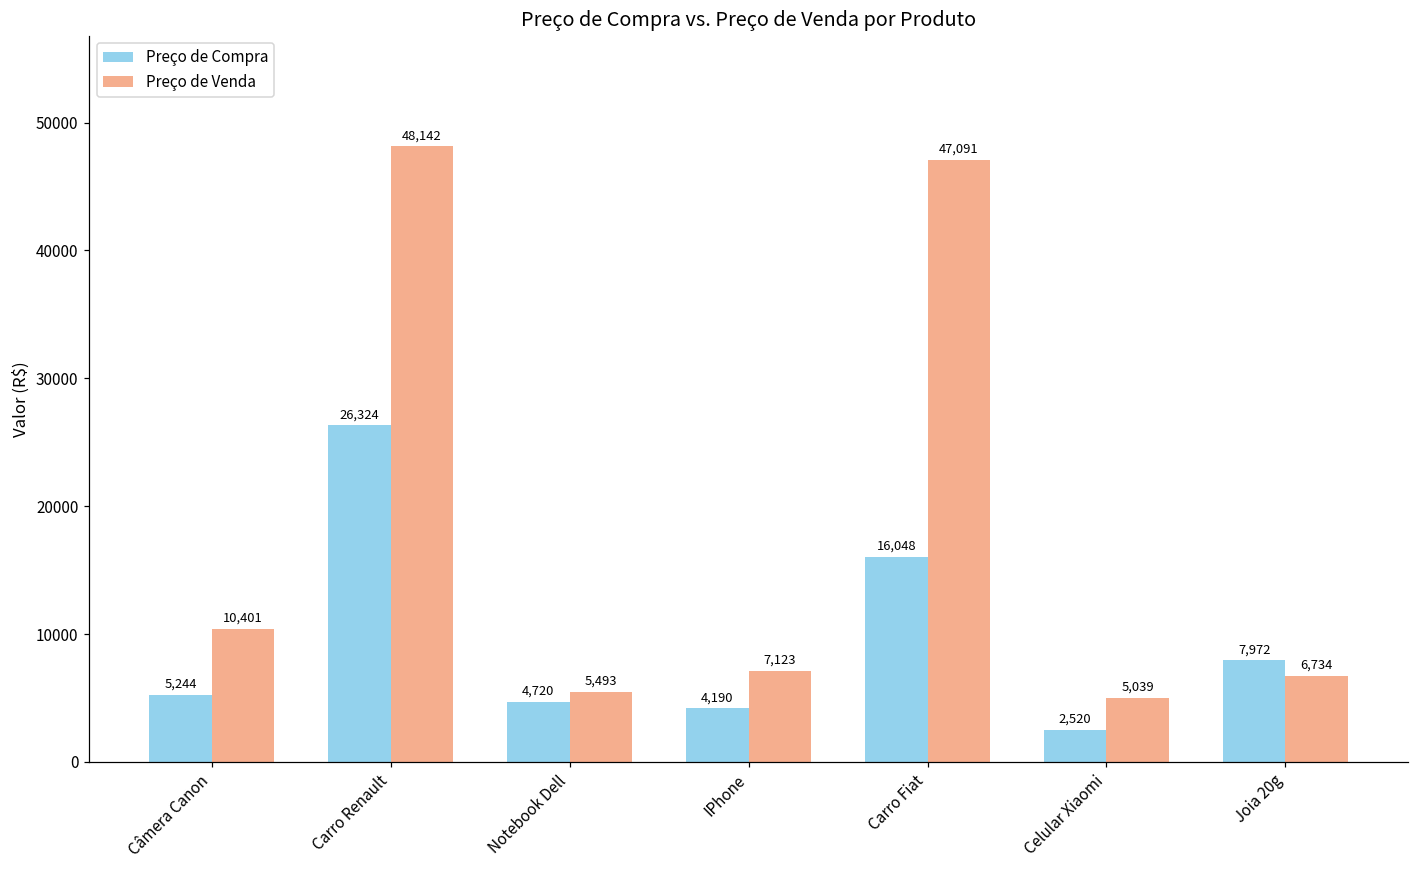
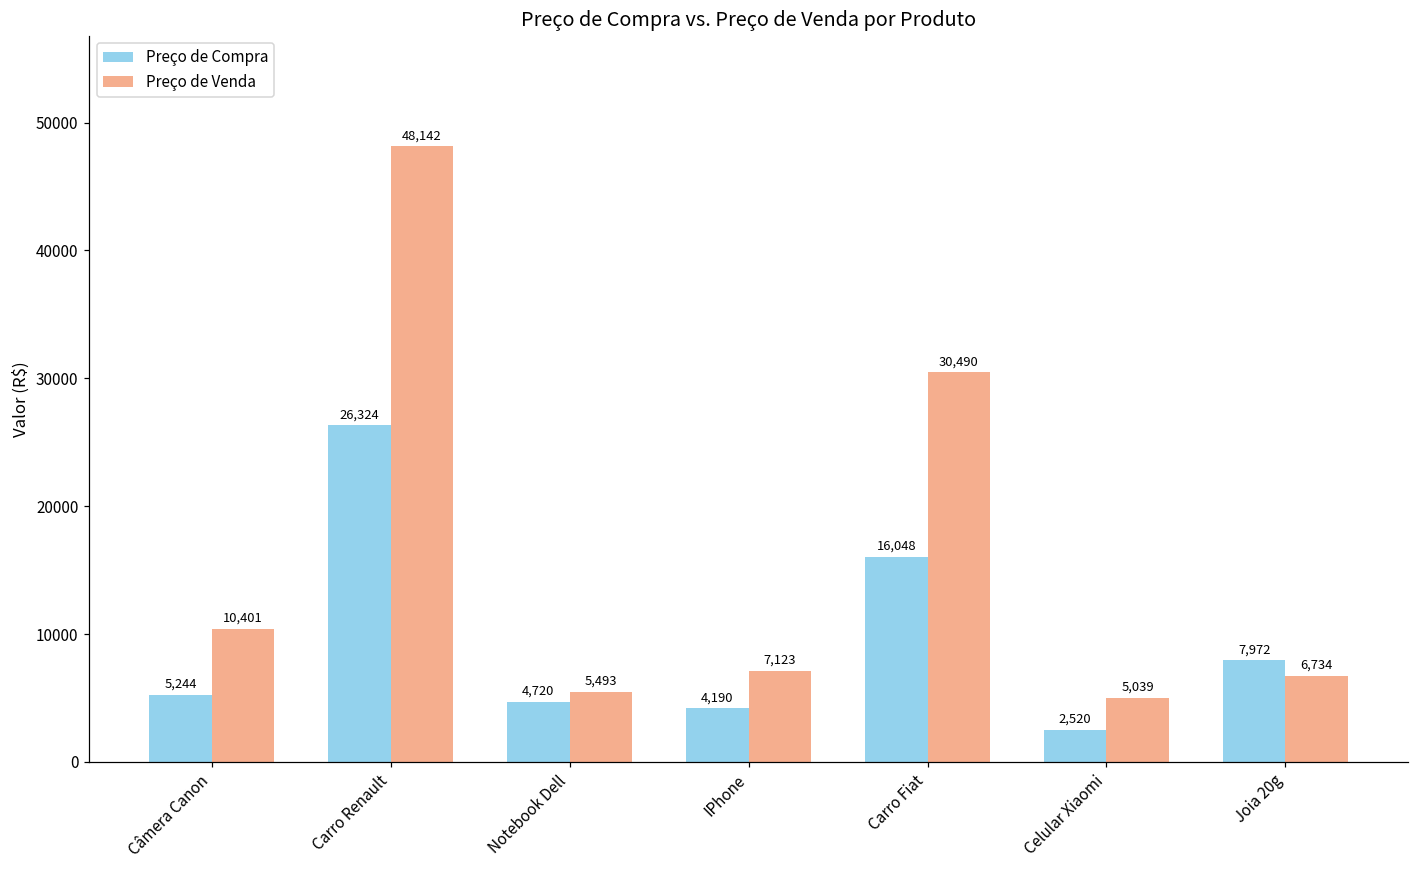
Preço de Venda, Carro Fiat: 47,091 -> 30,490
